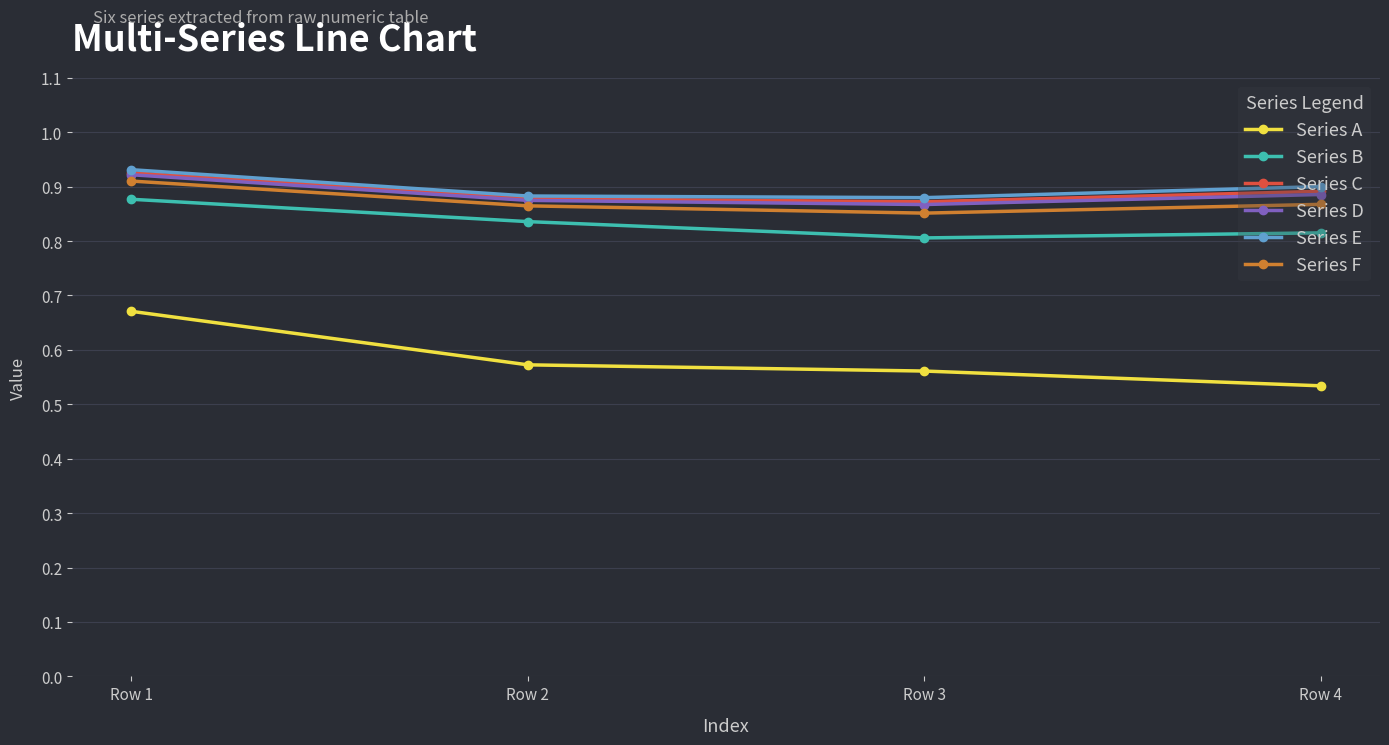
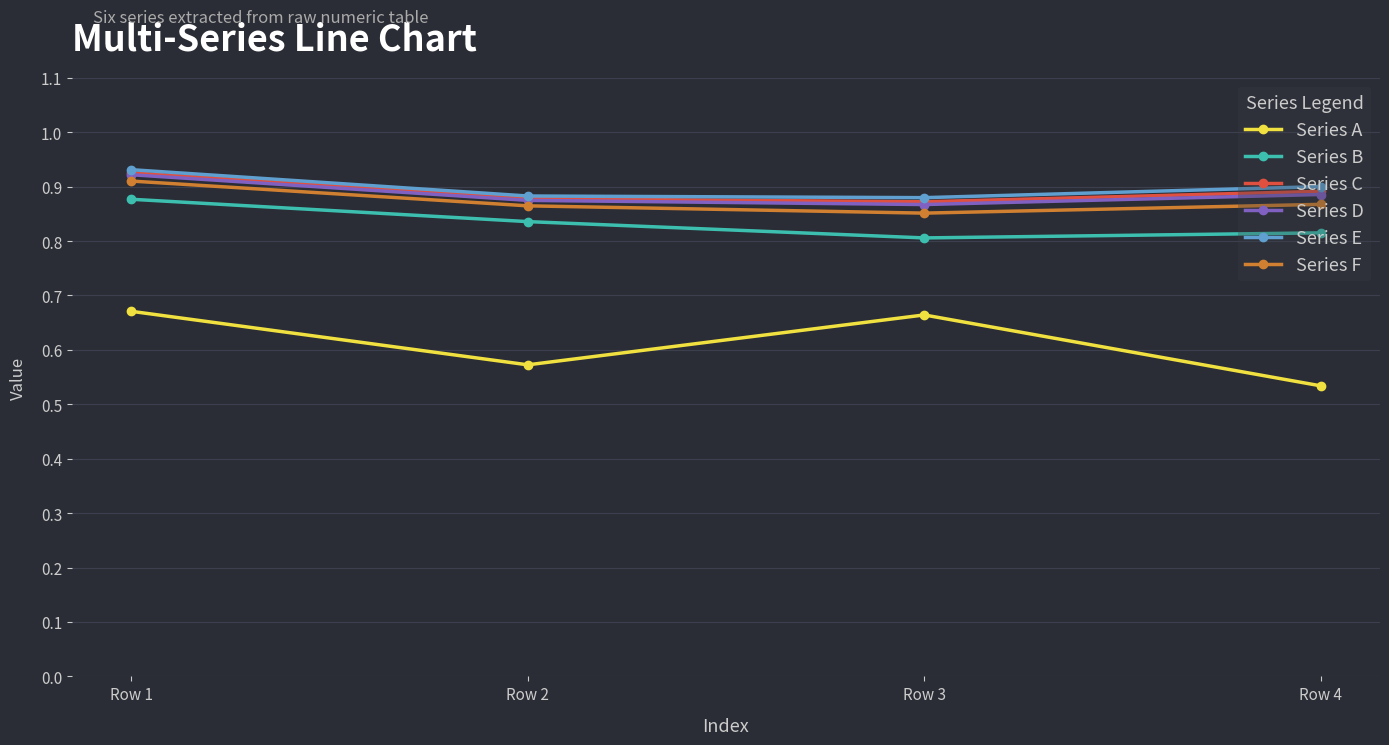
Series A, Row 3: 0.56 -> 0.66
